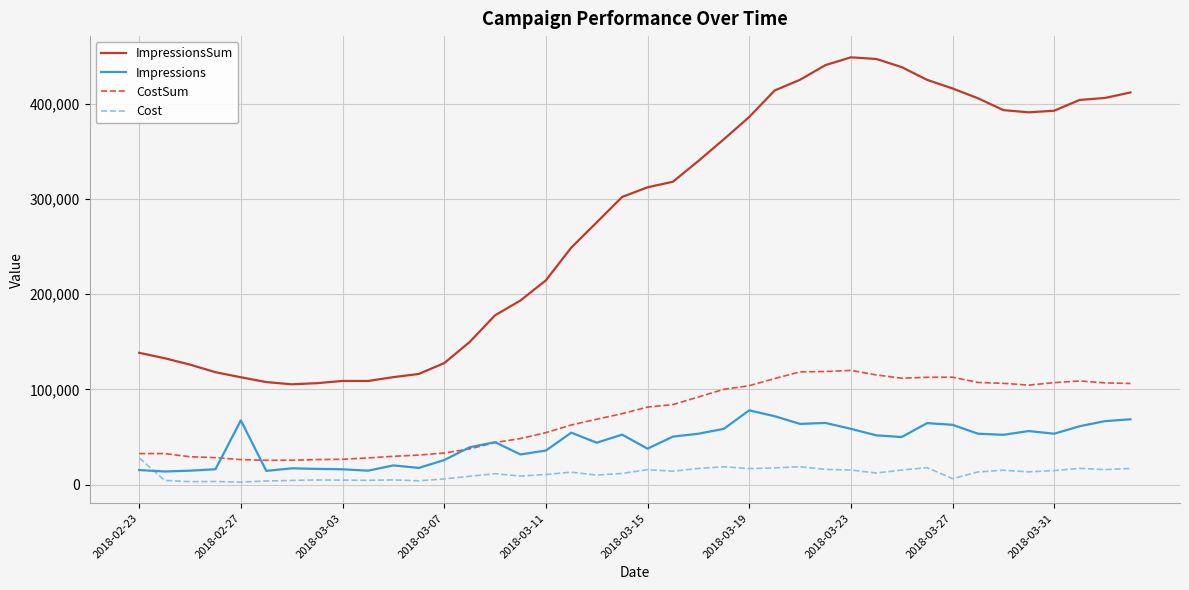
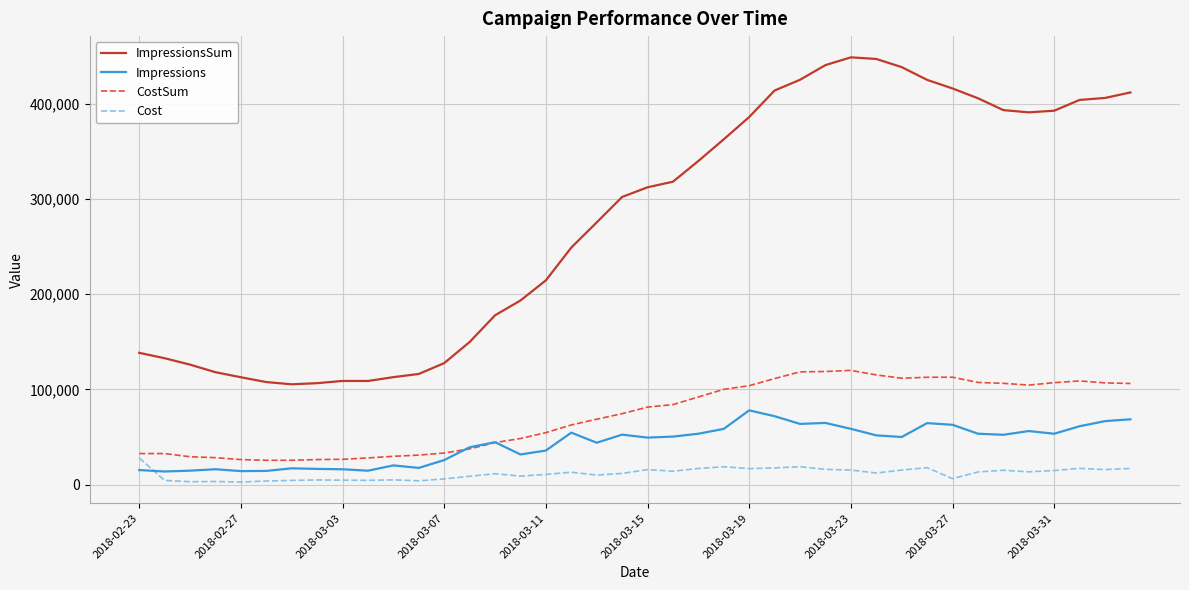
Impressions, 2018-02-27: 70,000 -> 10,000
Impressions, 2018-03-15: 40,000 -> 50,000
